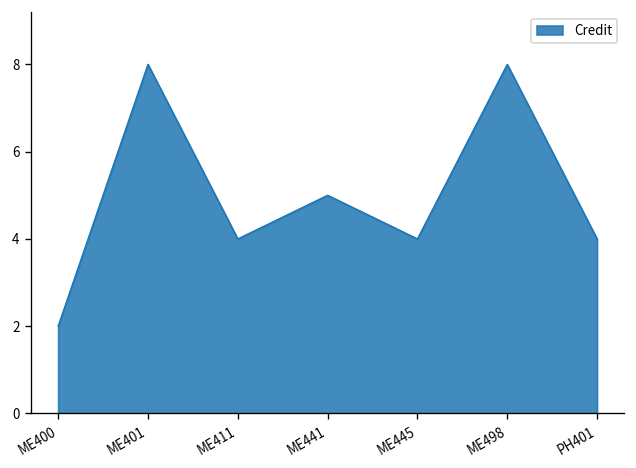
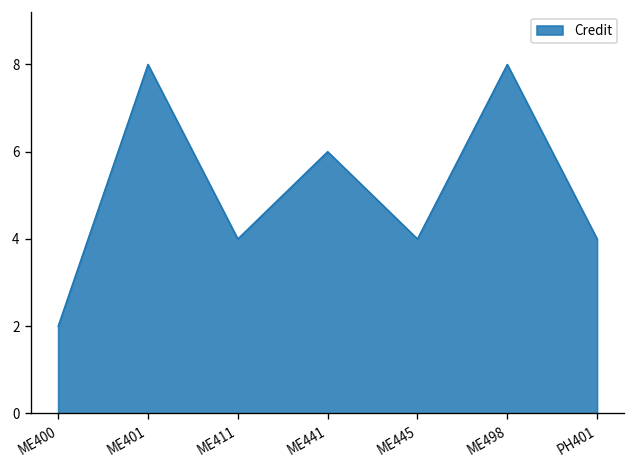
ME441: 5 -> 6
